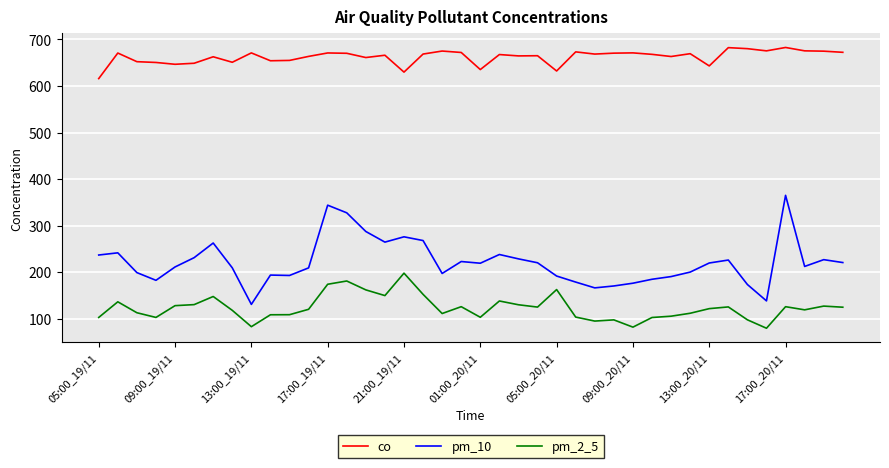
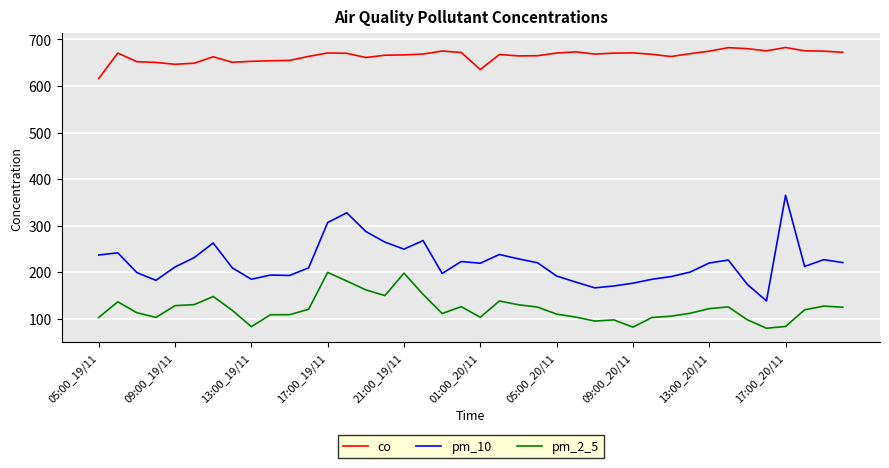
co, 13:00_19/11: 670 -> 650
pm_10, 13:00_19/11: 130 -> 180
pm_10, 17:00_19/11: 340 -> 310
pm_2_5, 17:00_19/11: 170 -> 200
co, 21:00_19/11: 630 -> 670
pm_10, 21:00_19/11: 280 -> 250
co, 05:00_20/11: 630 -> 670
pm_2_5, 05:00_20/11: 160 -> 110
co, 13:00_20/11: 640 -> 670
pm_2_5, 17:00_20/11: 130 -> 80
